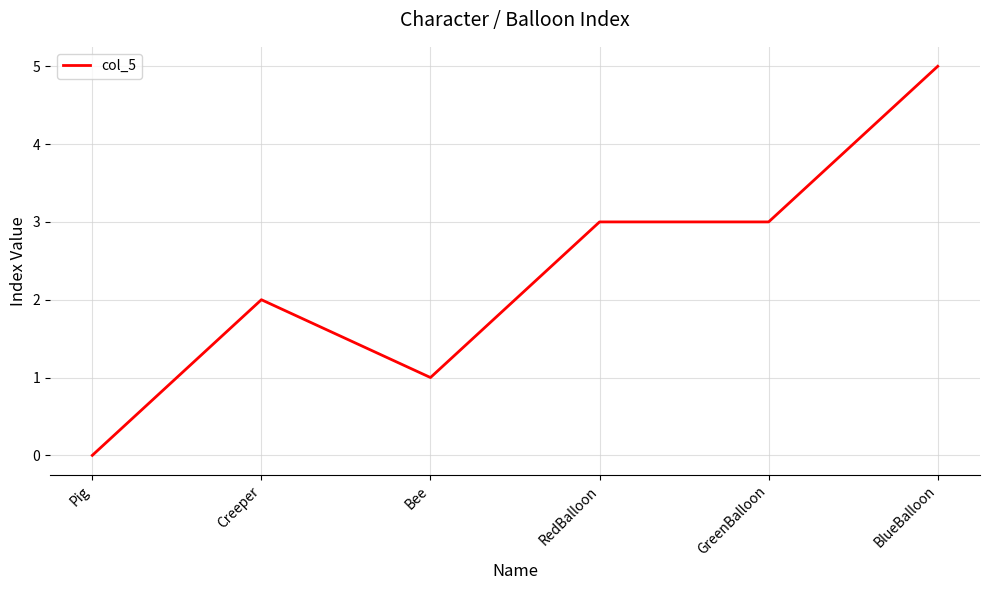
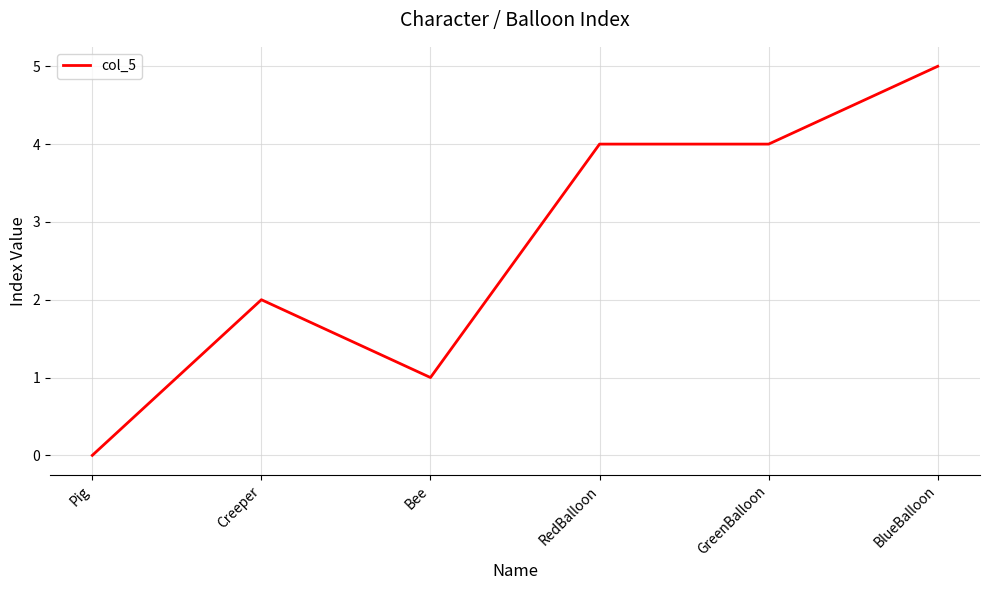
RedBalloon: 3 -> 4
GreenBalloon: 3 -> 4
